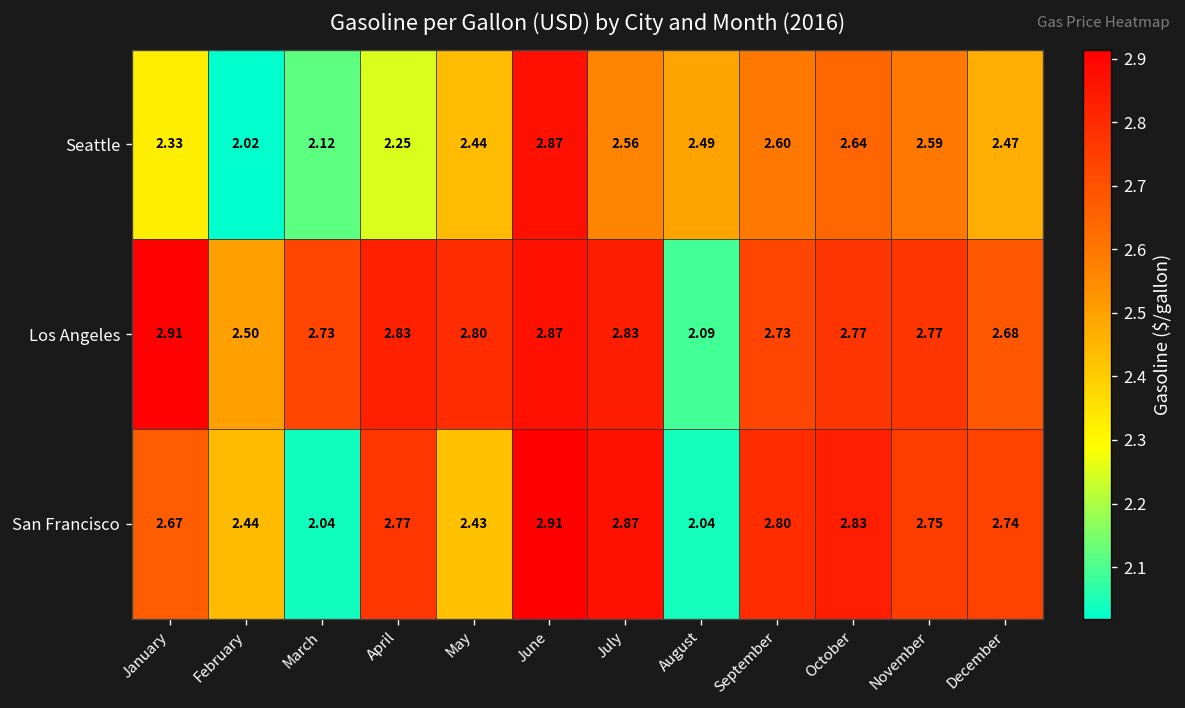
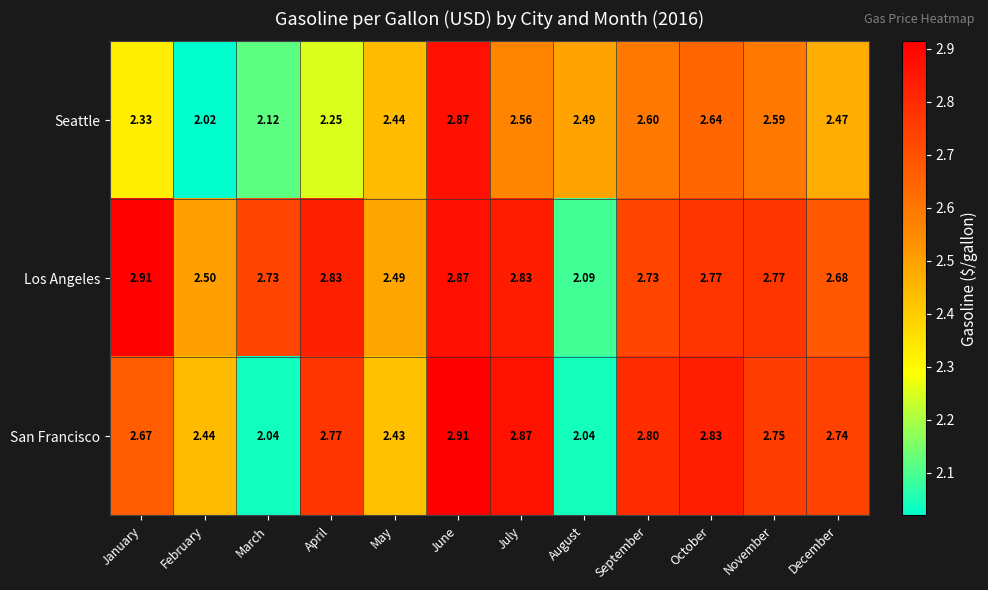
Los Angeles, May: 2.80 -> 2.49
